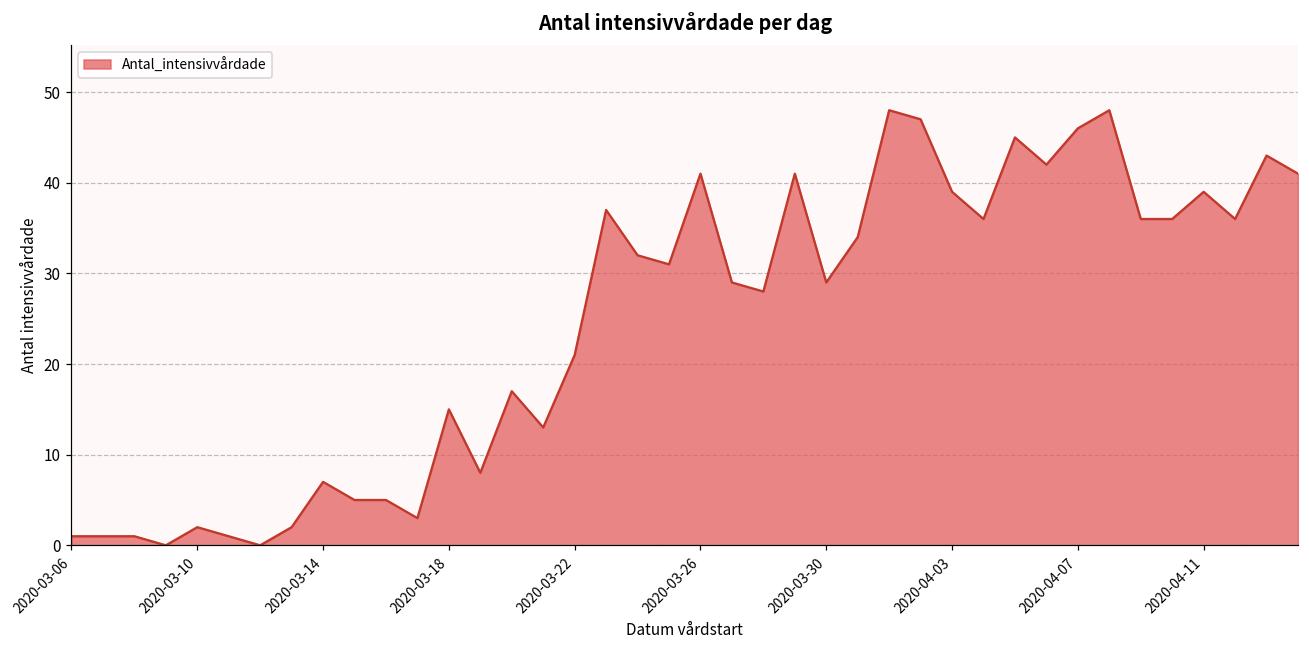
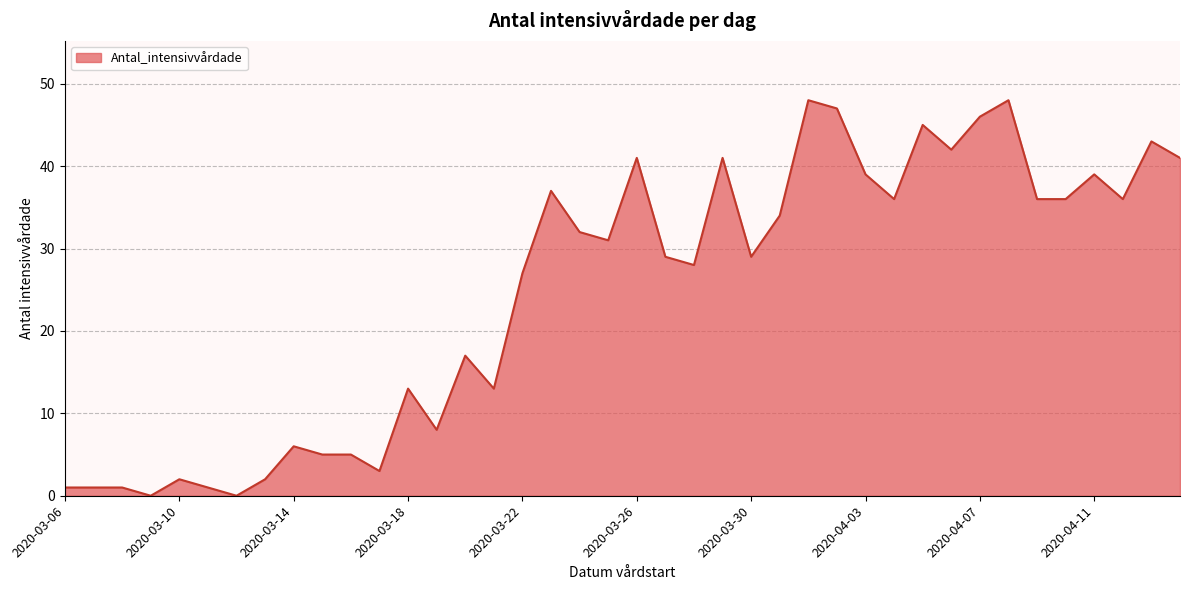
2020-03-14: 7 -> 6
2020-03-18: 15 -> 13
2020-03-22: 21 -> 27
